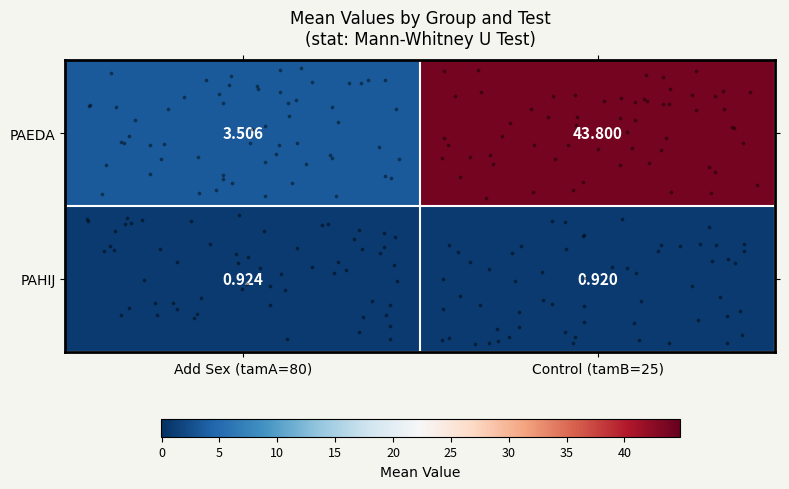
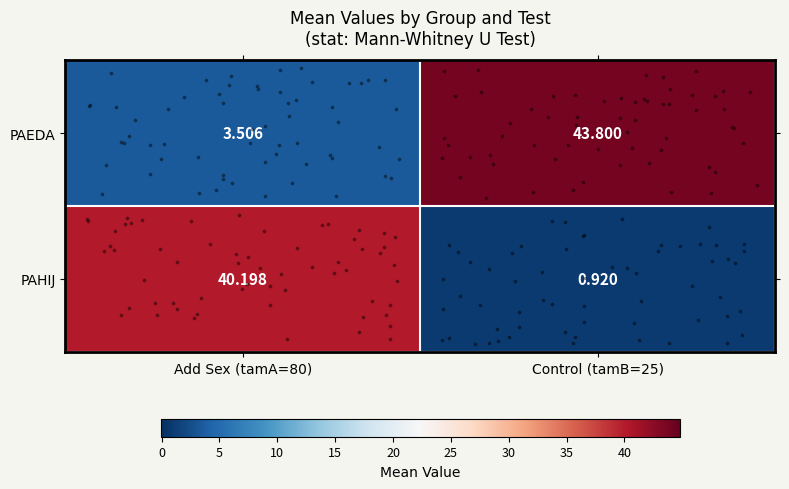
PAHIJ, Add Sex (tamA=80): 0.924 -> 40.198
